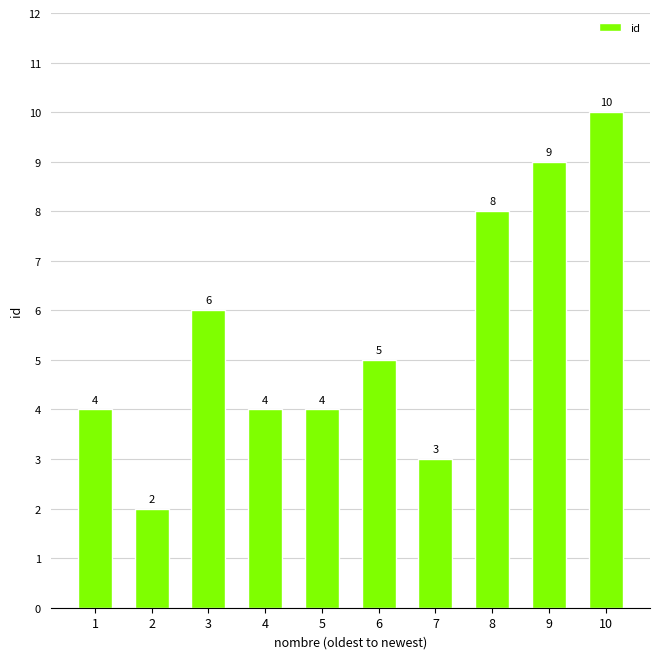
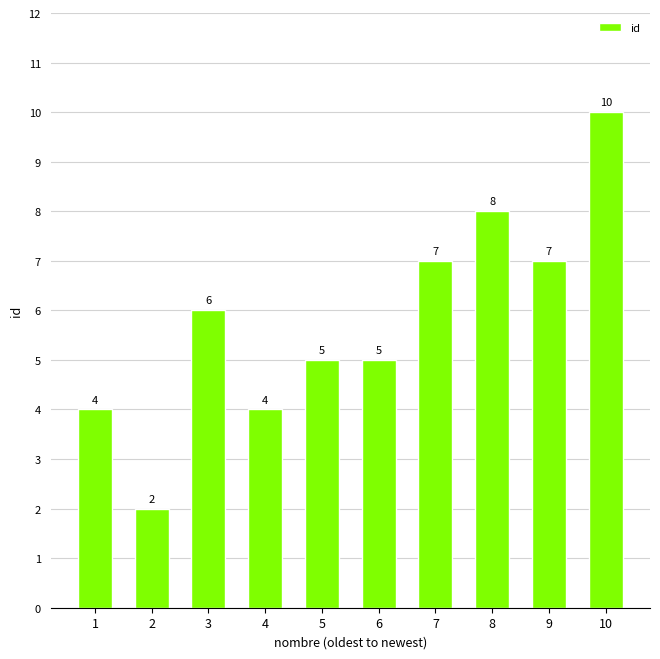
5: 4 -> 5
7: 3 -> 7
9: 9 -> 7
